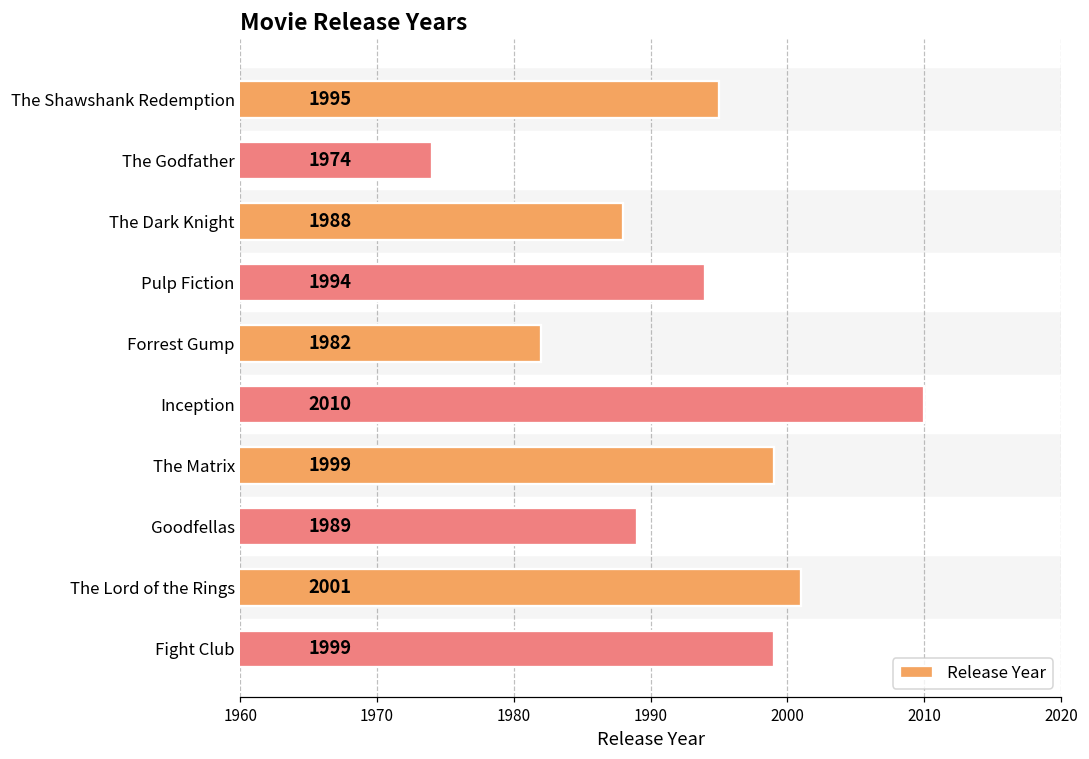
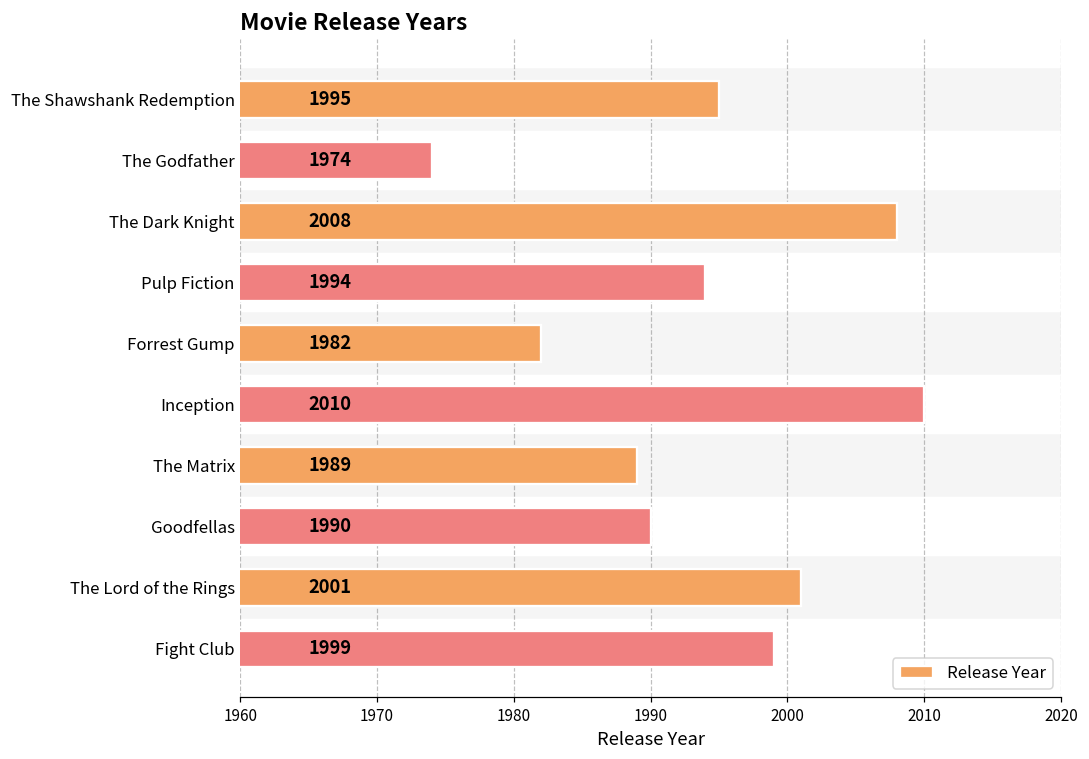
The Dark Knight: 1988 -> 2008
The Matrix: 1999 -> 1989
Goodfellas: 1989 -> 1990
